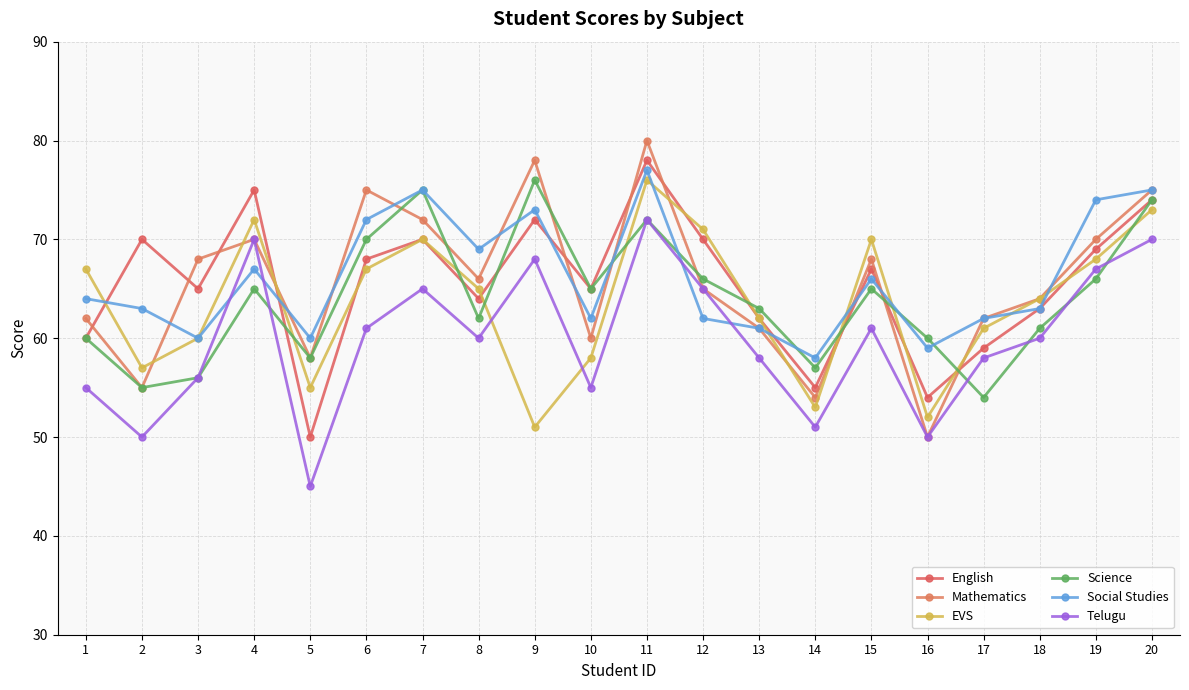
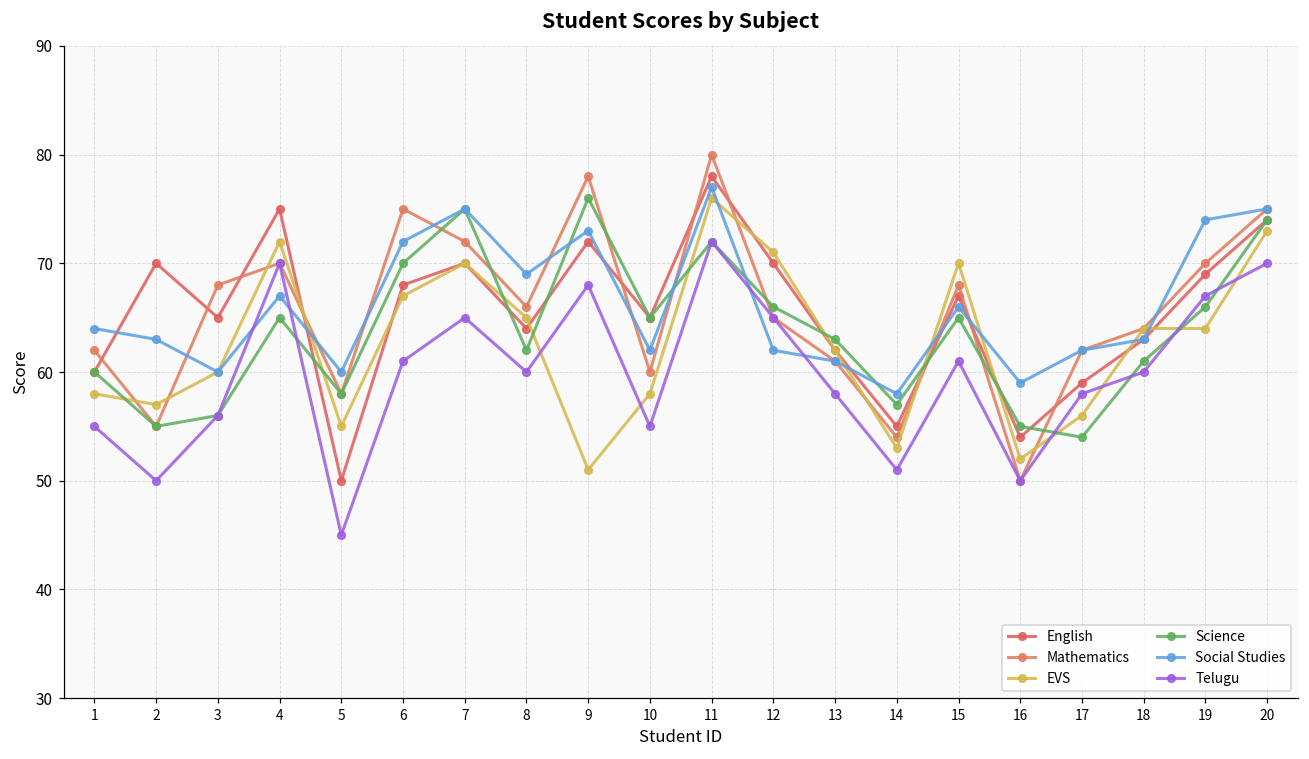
EVS, 1: 67 -> 58
Science, 16: 60 -> 55
EVS, 17: 61 -> 56
EVS, 19: 68 -> 64
